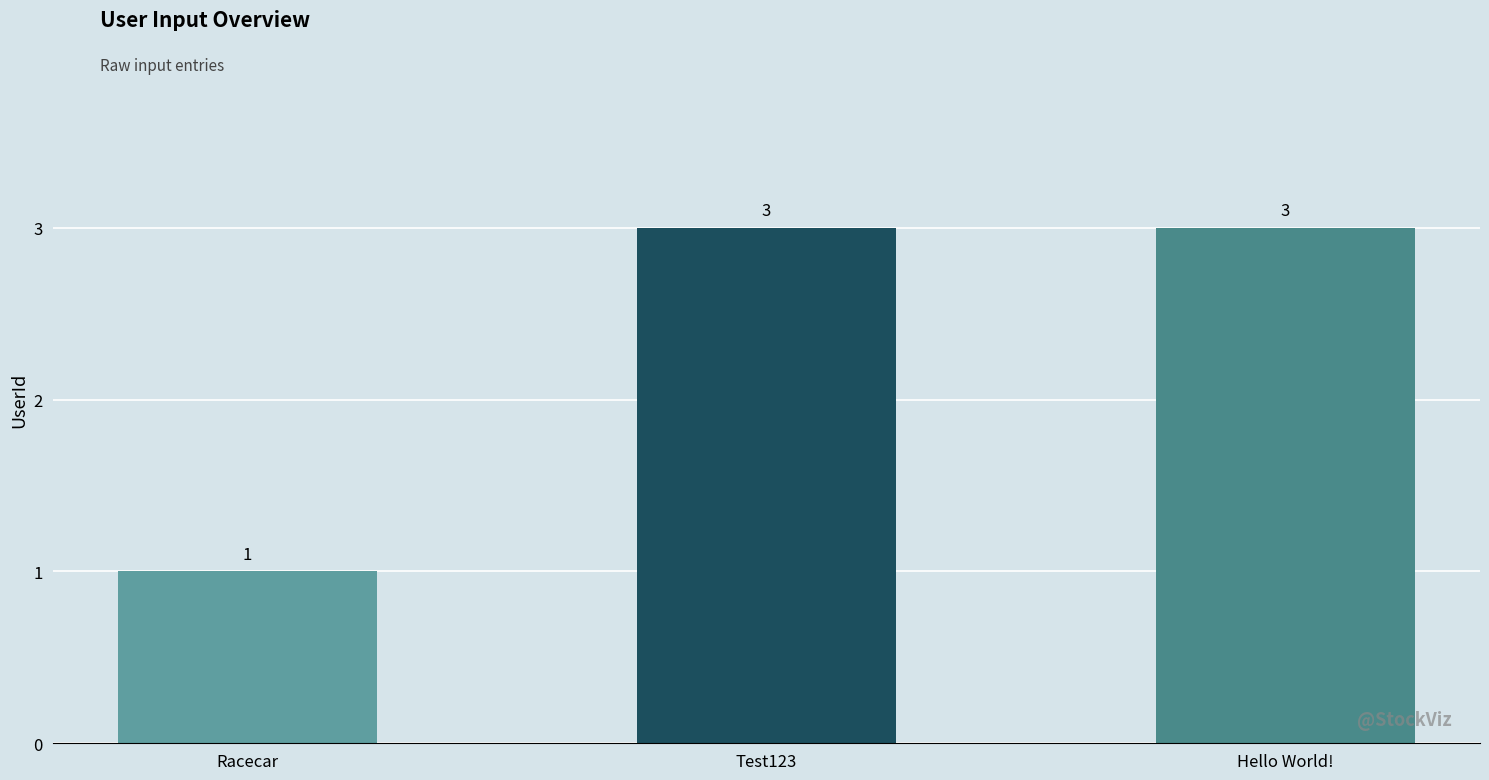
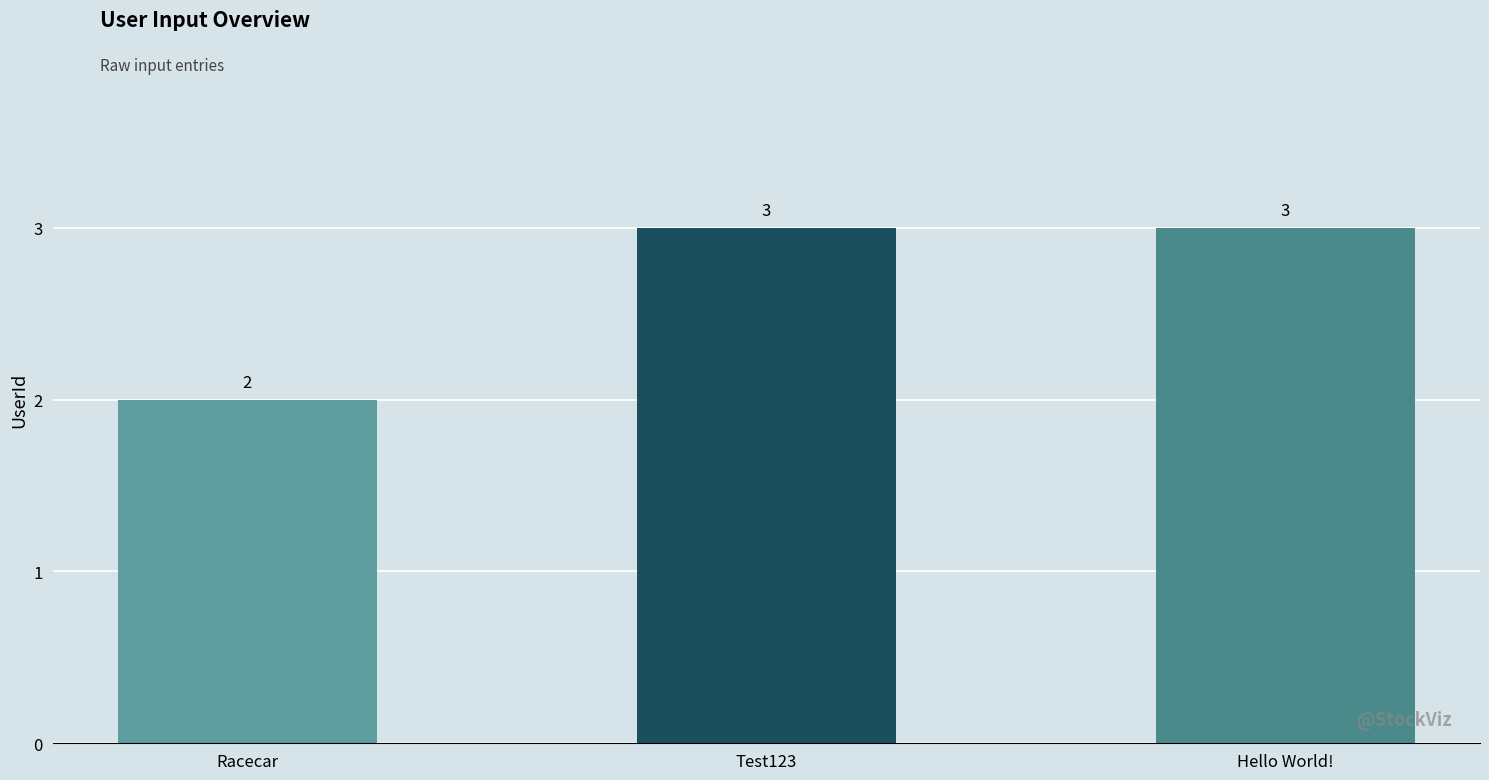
Racecar: 1 -> 2
